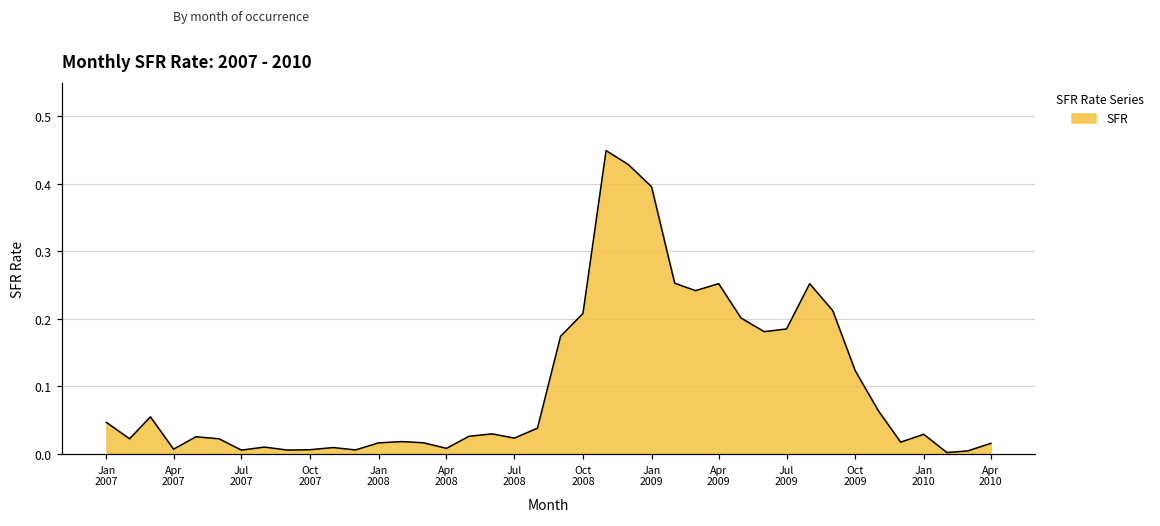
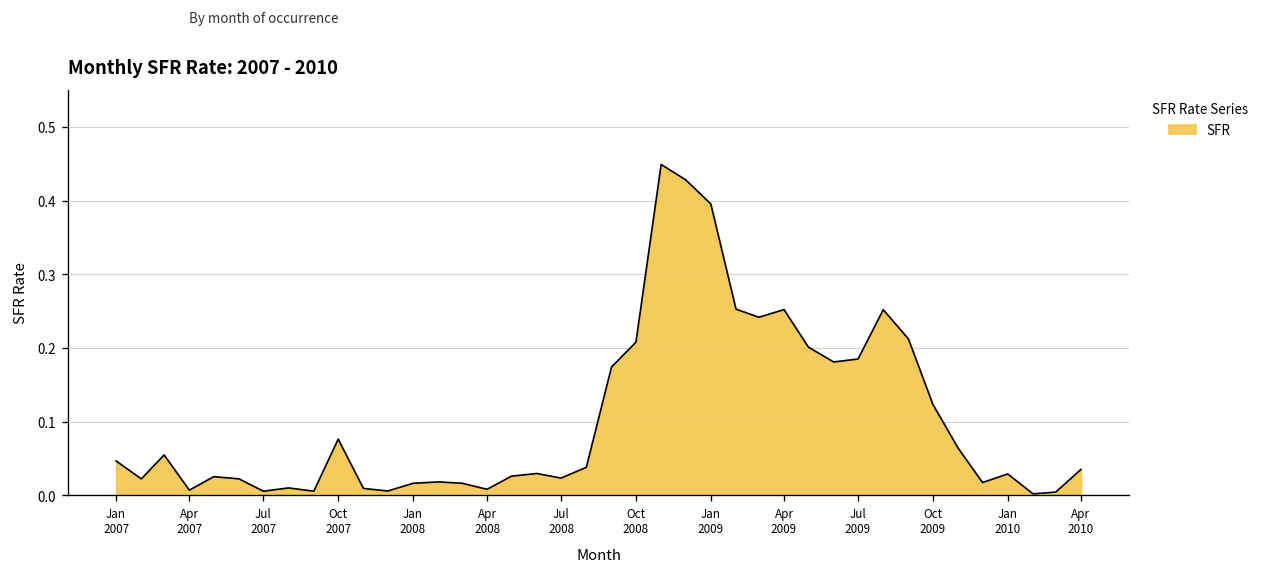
Oct 2007: 0.01 -> 0.08
Apr 2010: 0.02 -> 0.04
